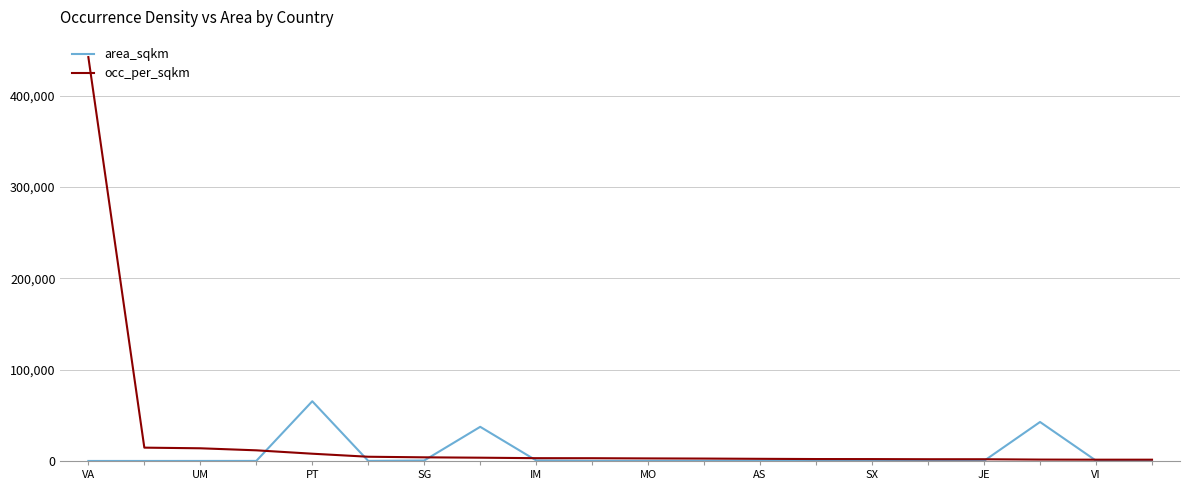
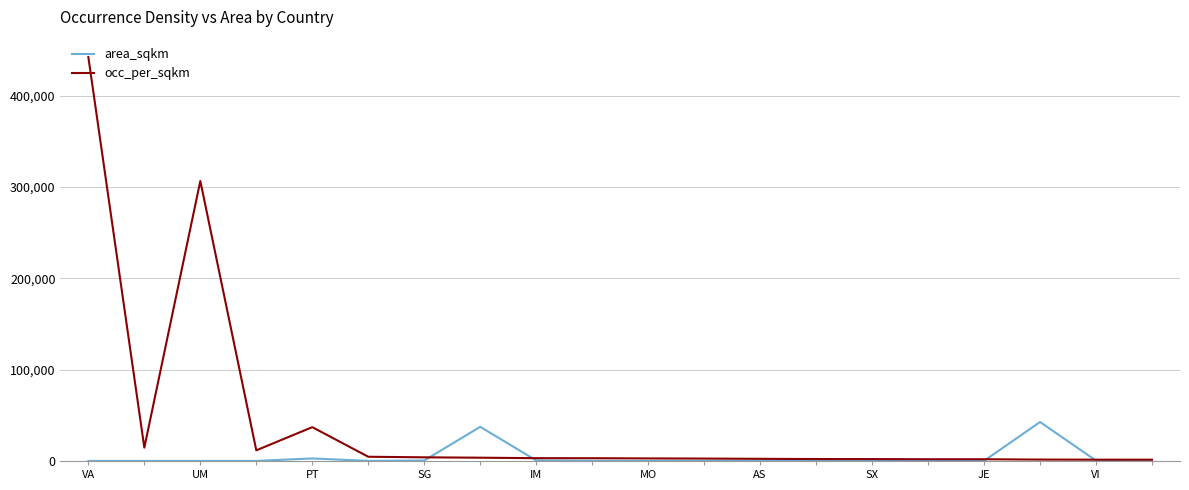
occ_per_sqkm, UM: 10,000 -> 310,000
area_sqkm, PT: 70,000 -> 0
occ_per_sqkm, PT: 10,000 -> 40,000
